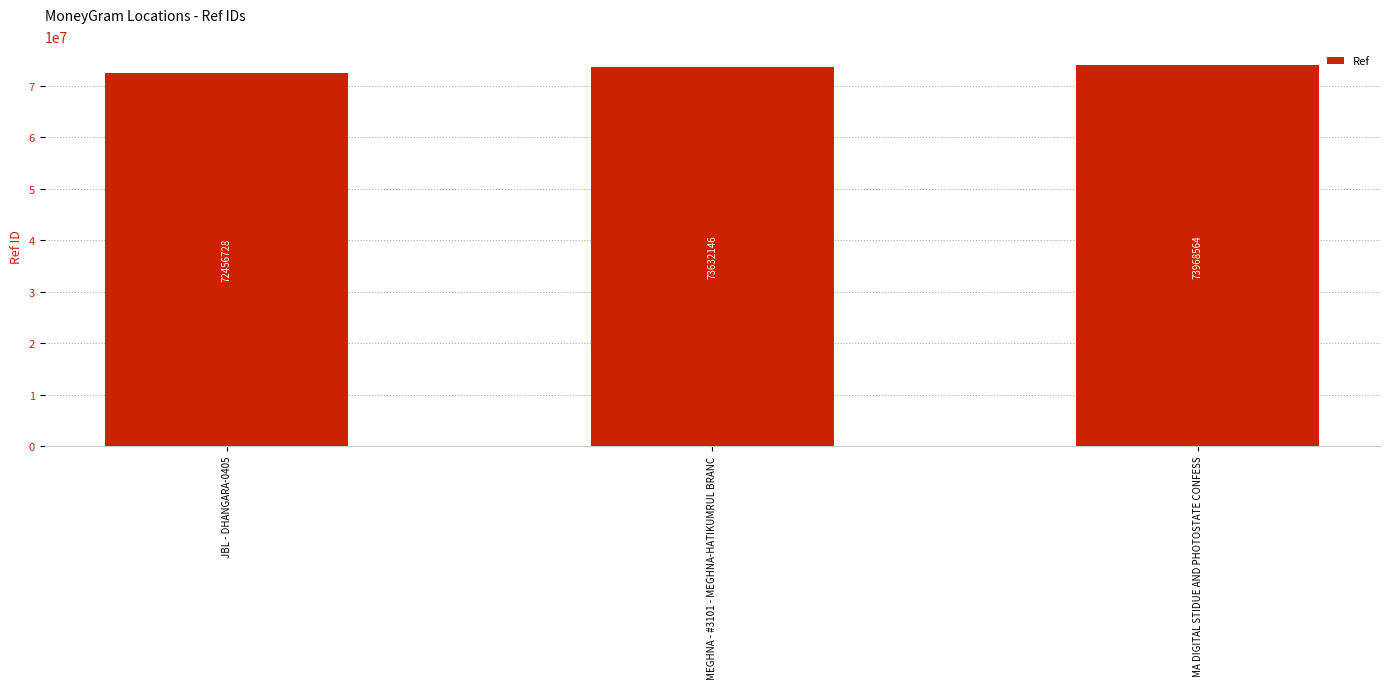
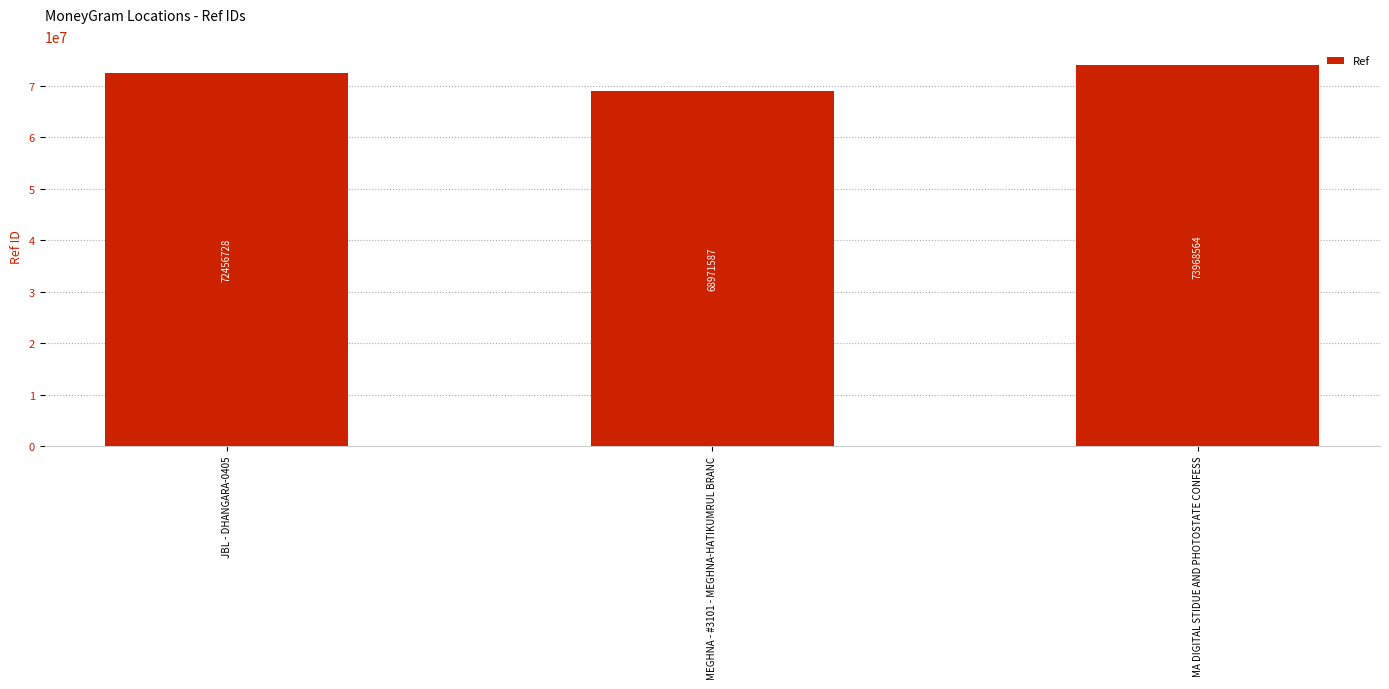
MEGHNA - #3101 - MEGHNA-HATIKUMRUL BRANC: 73632146 -> 68971587
